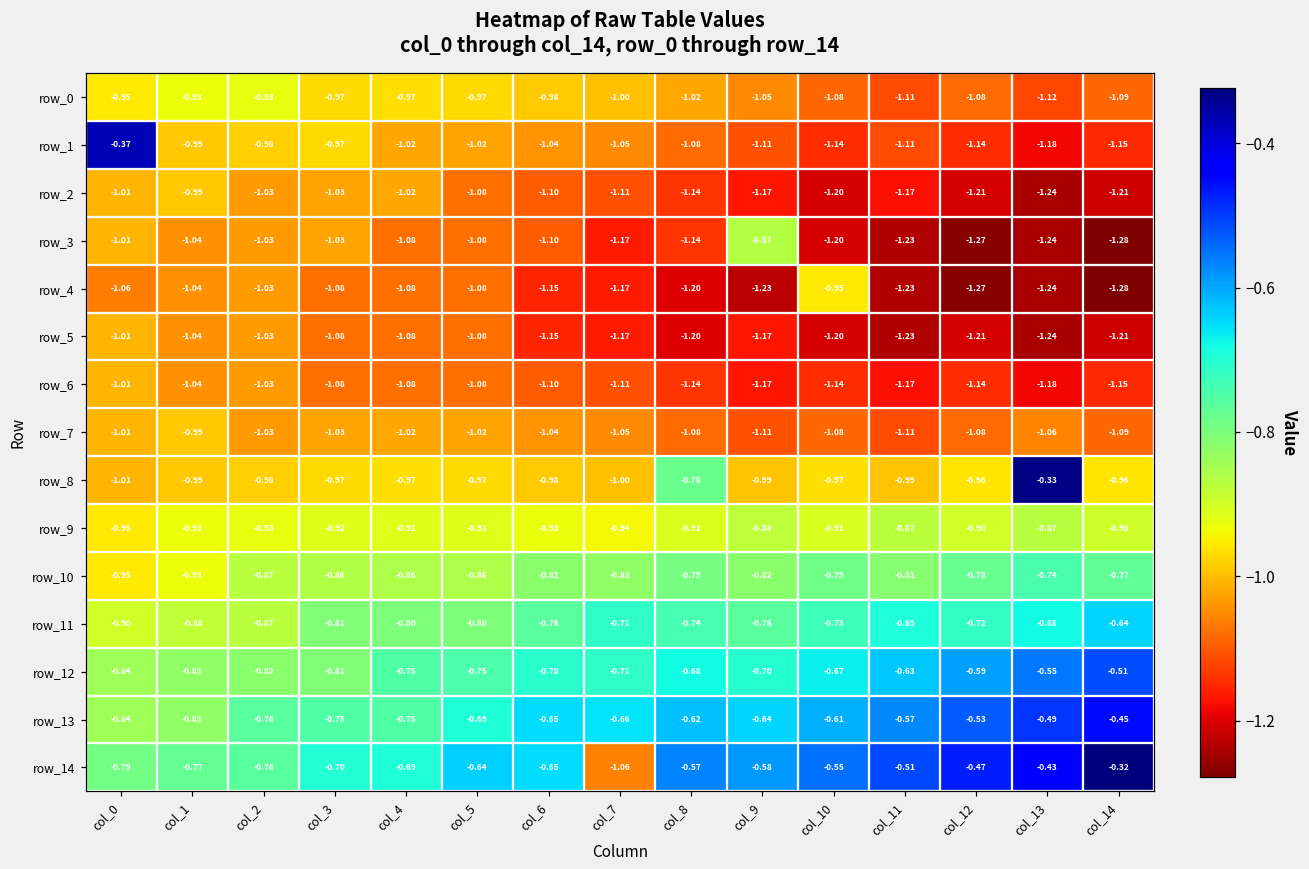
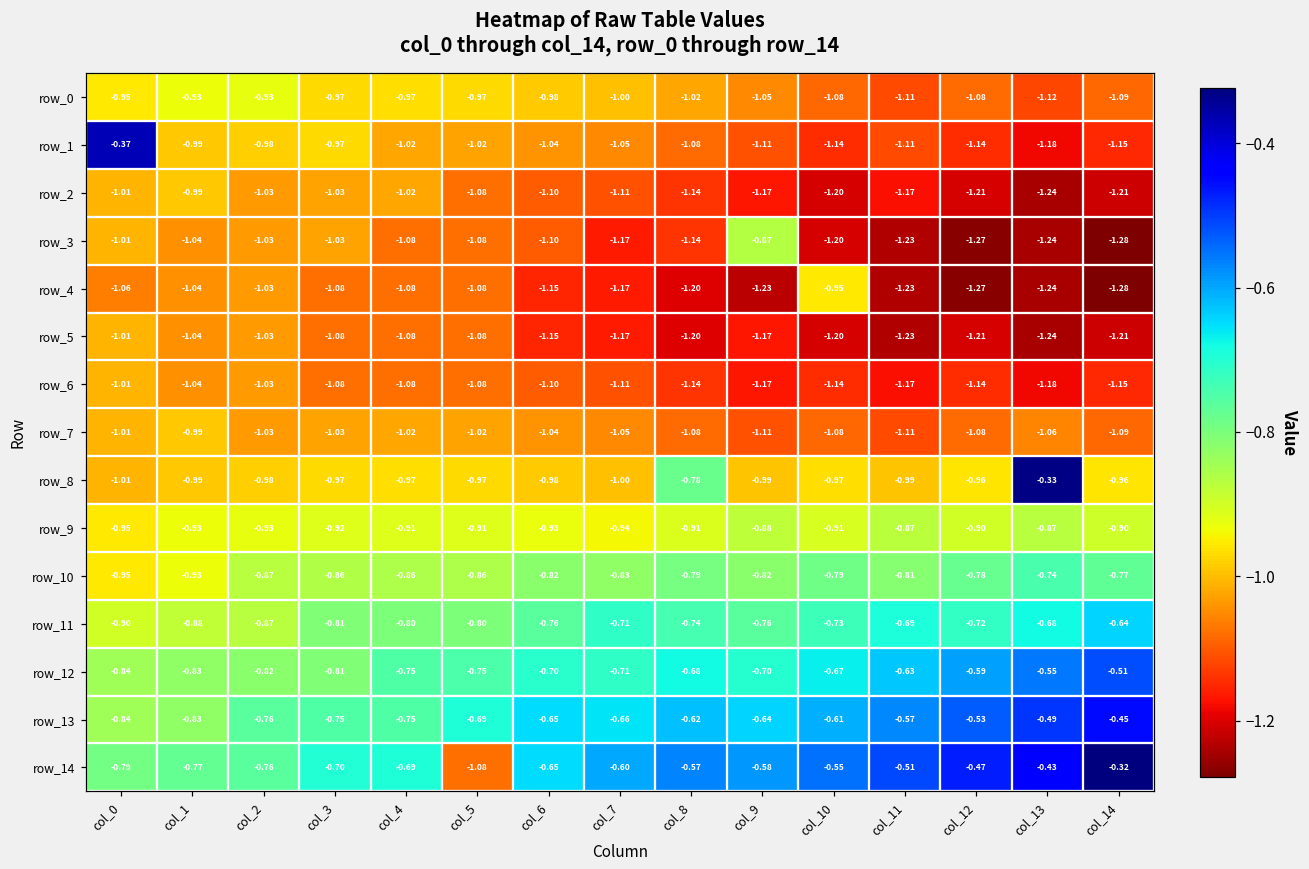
row_14, col_5: -0.64 -> -1.08
row_14, col_7: -1.06 -> -0.60
